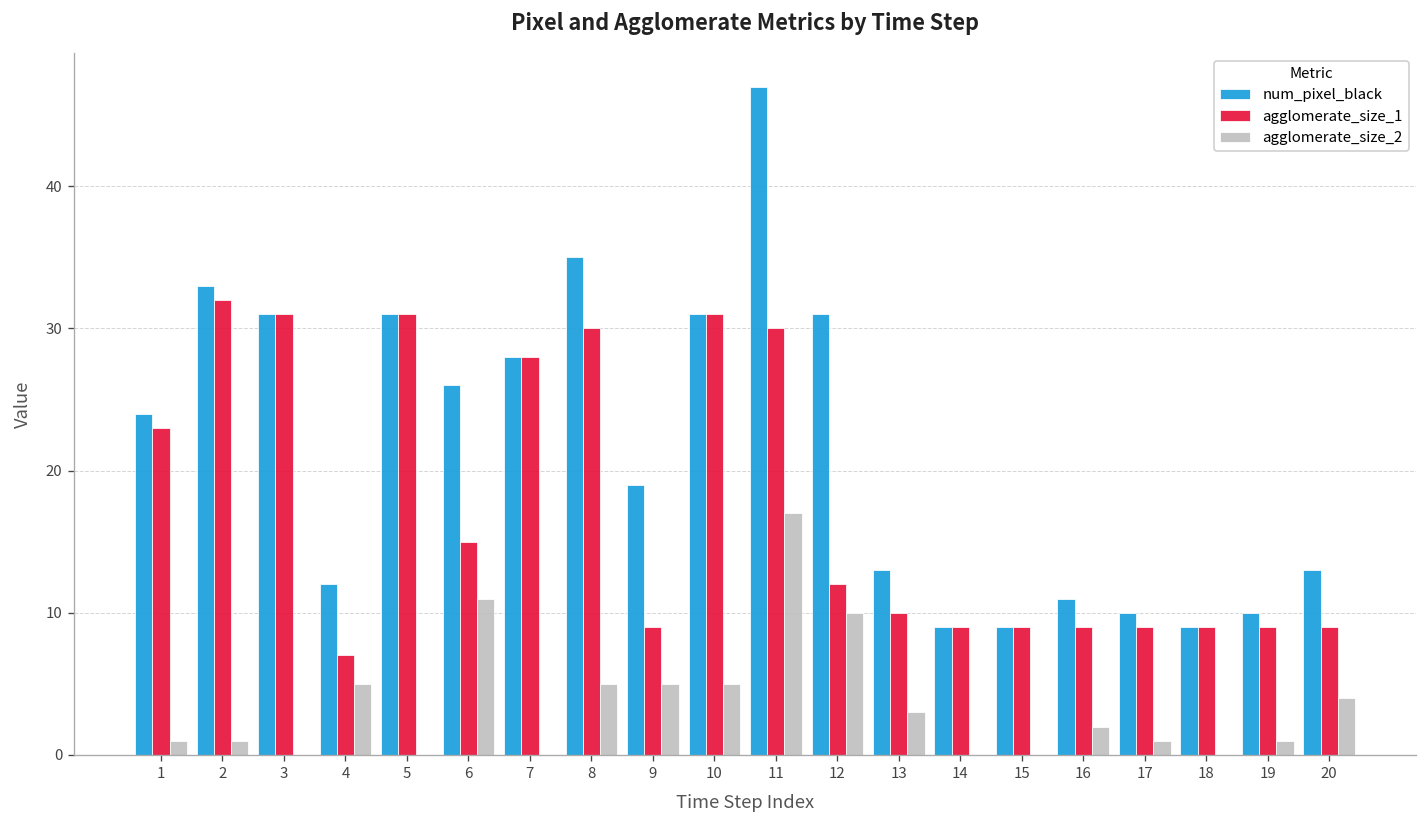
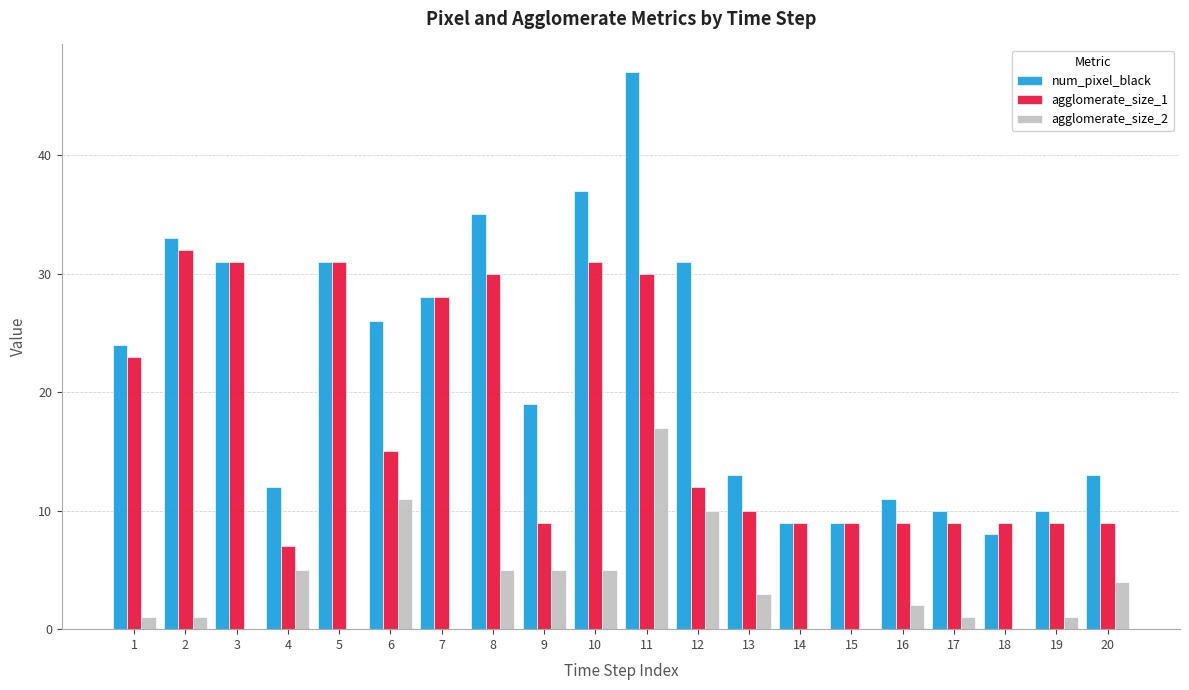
num_pixel_black, 10: 31 -> 37
num_pixel_black, 18: 9 -> 8
